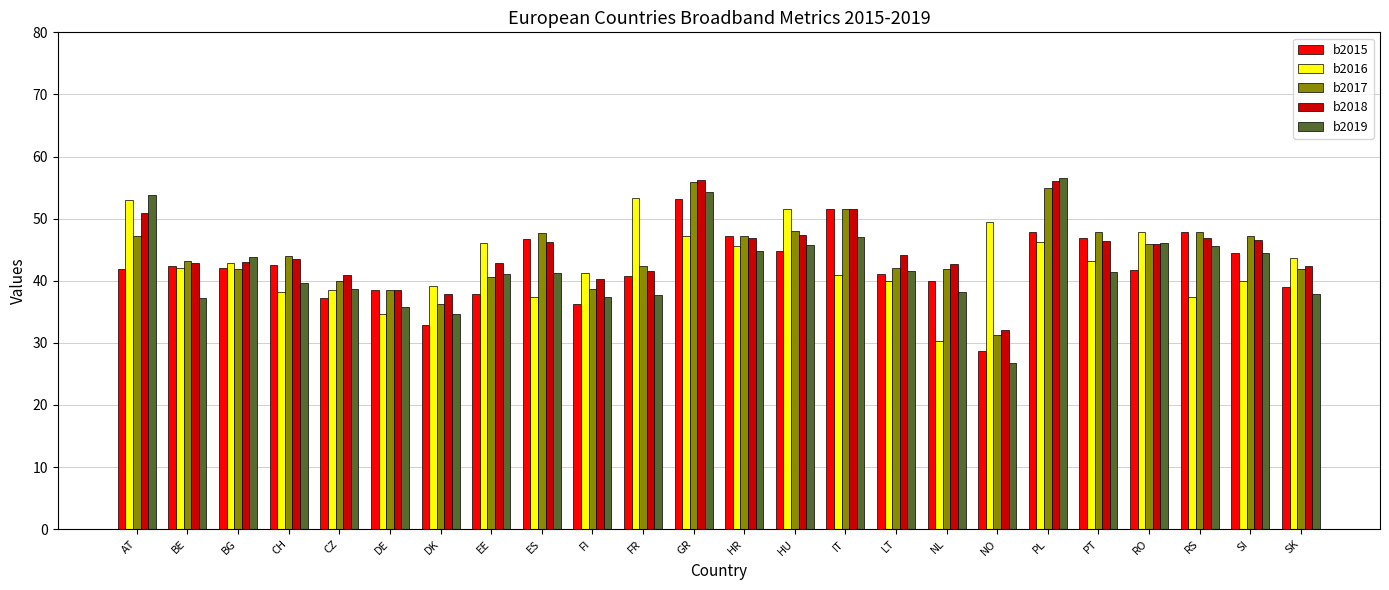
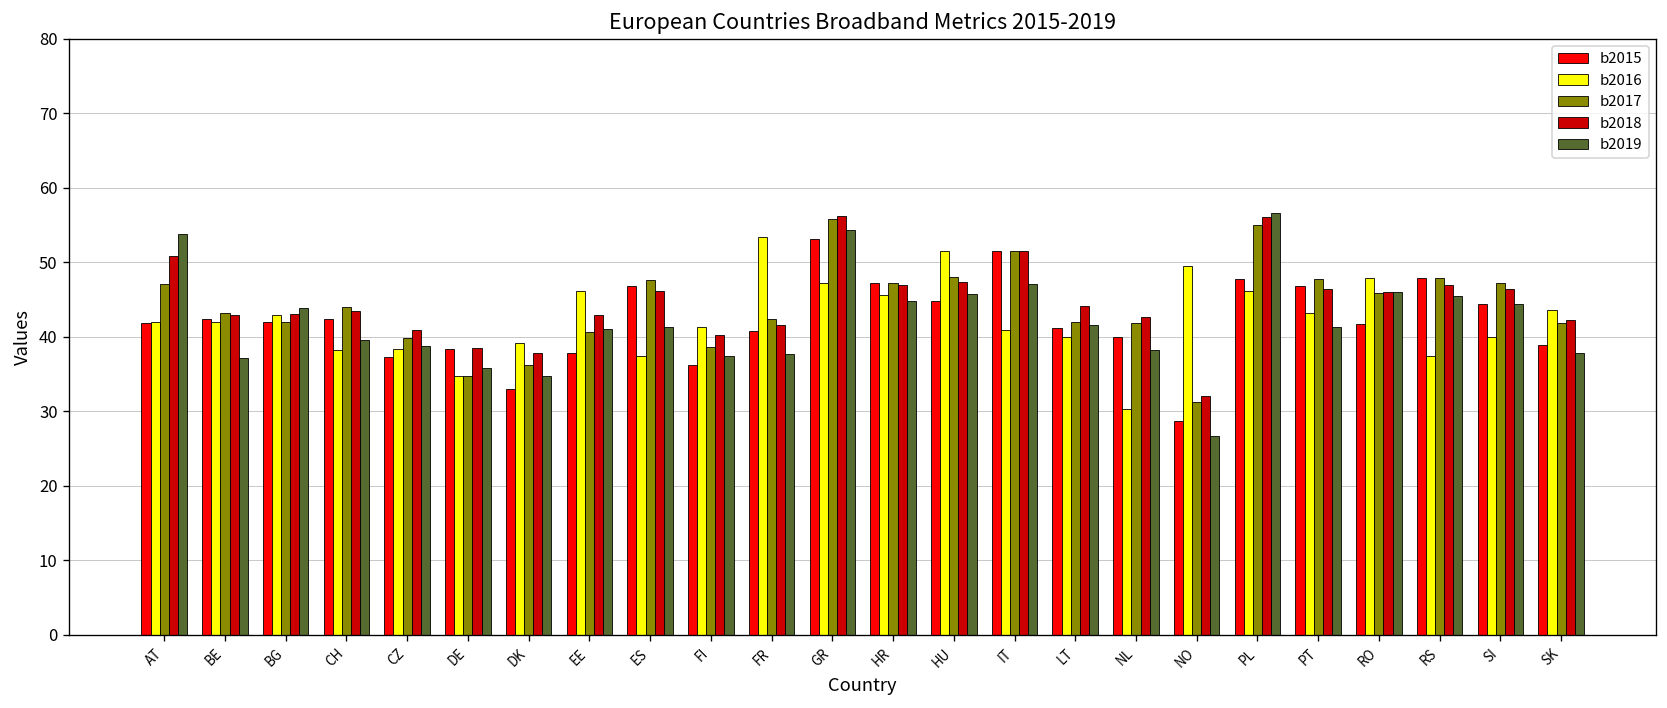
b2016, AT: 53 -> 42
b2017, DE: 38 -> 35
